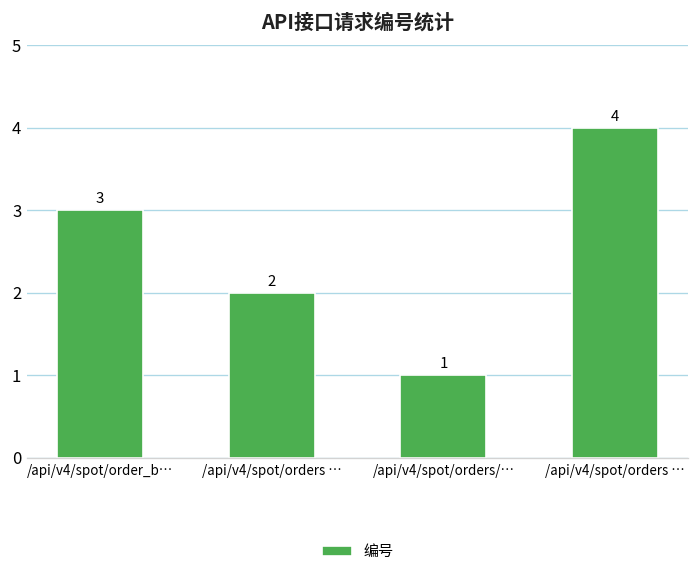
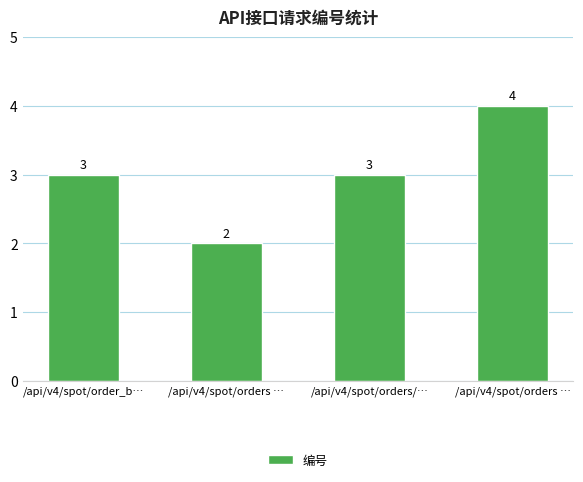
/api/v4/spot/orders/…: 1 -> 3
